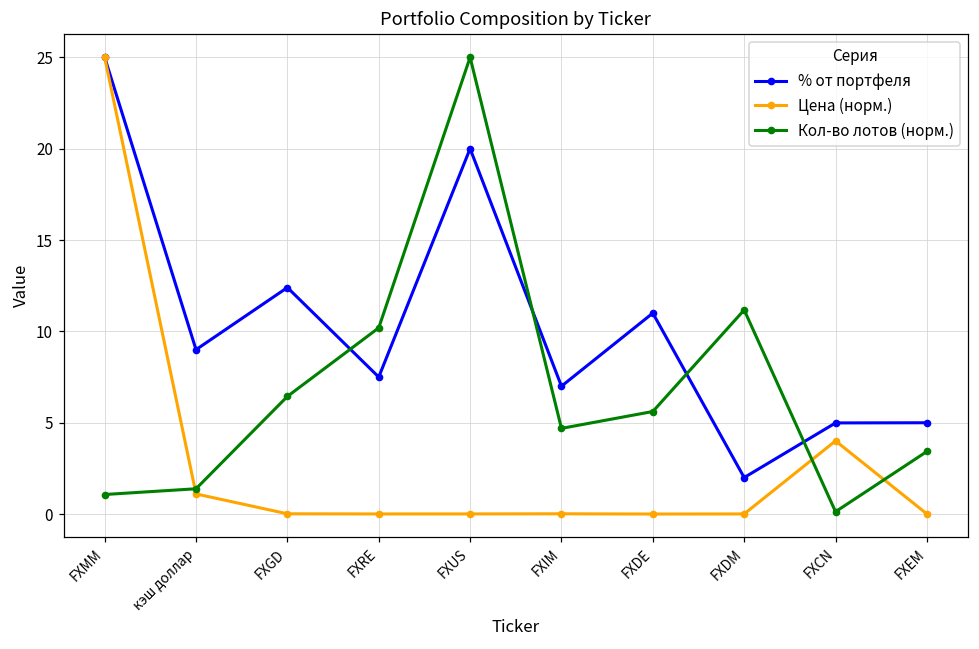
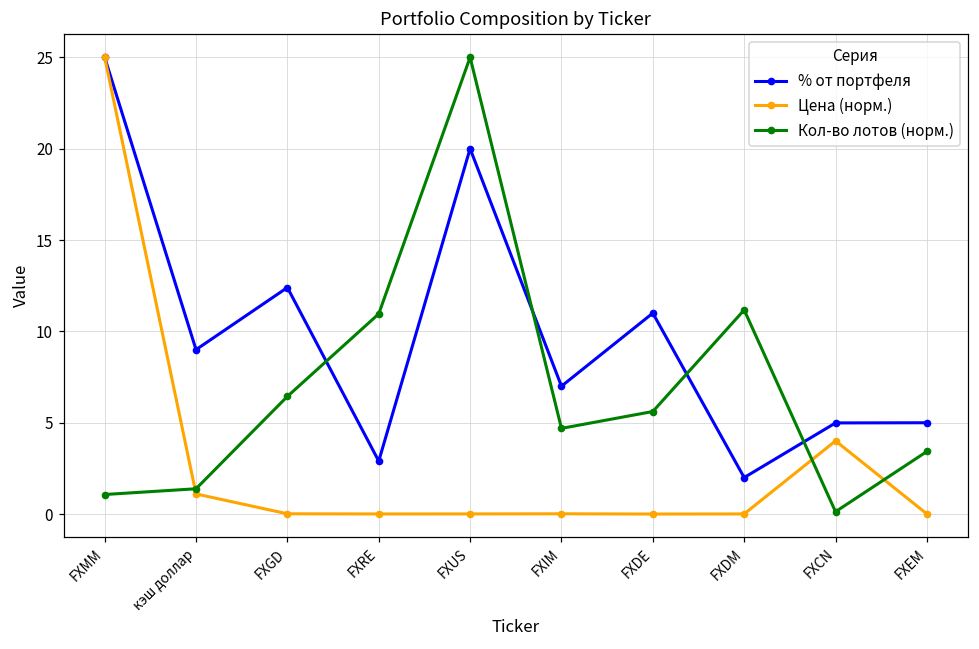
% от портфеля, FXRE: 7.5 -> 2.9
Кол-во лотов (норм.), FXRE: 10.2 -> 11.0
